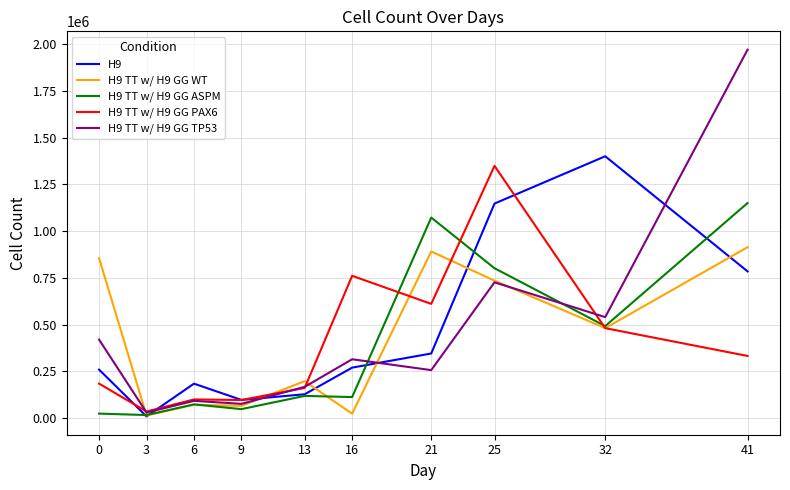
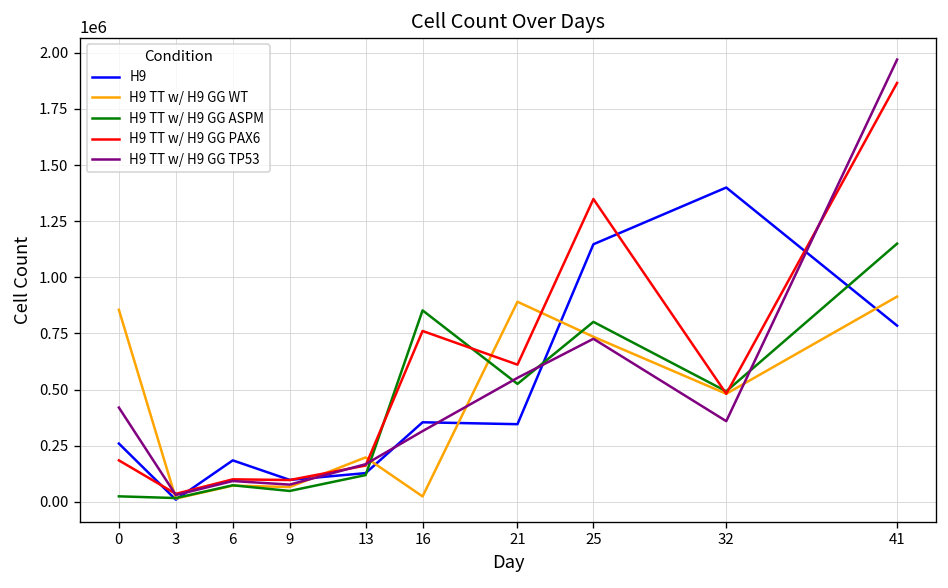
H9, 16: 270000 -> 350000
H9 TT w/ H9 GG ASPM, 16: 110000 -> 850000
H9 TT w/ H9 GG ASPM, 21: 1070000 -> 530000
H9 TT w/ H9 GG TP53, 21: 260000 -> 550000
H9 TT w/ H9 GG TP53, 32: 540000 -> 360000
H9 TT w/ H9 GG PAX6, 41: 330000 -> 1870000
